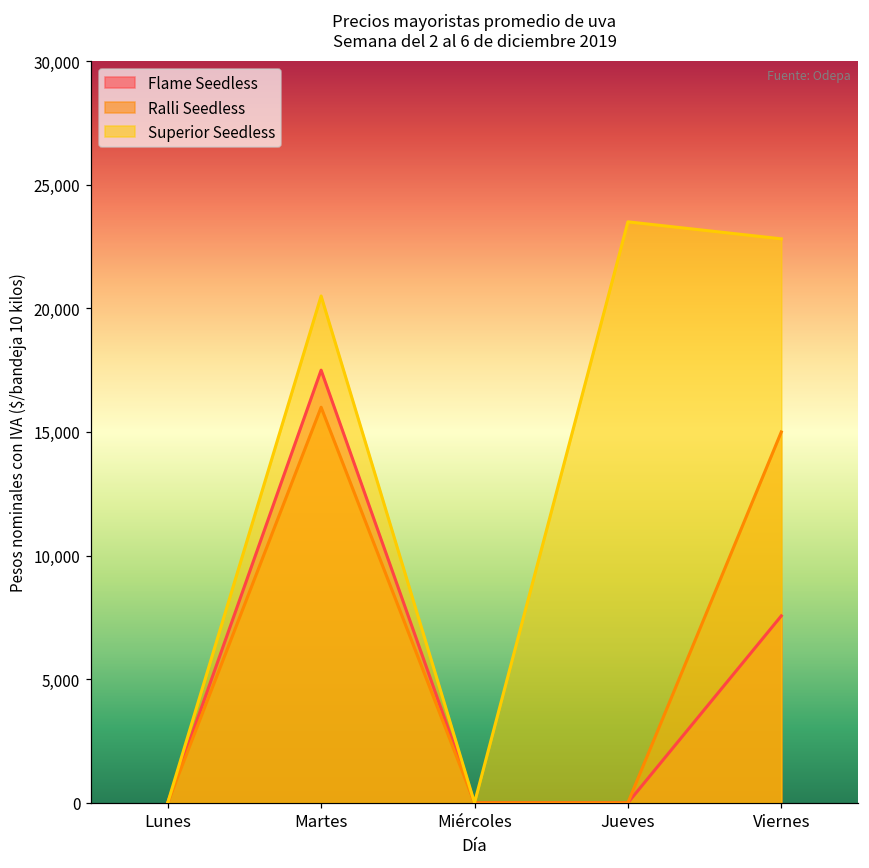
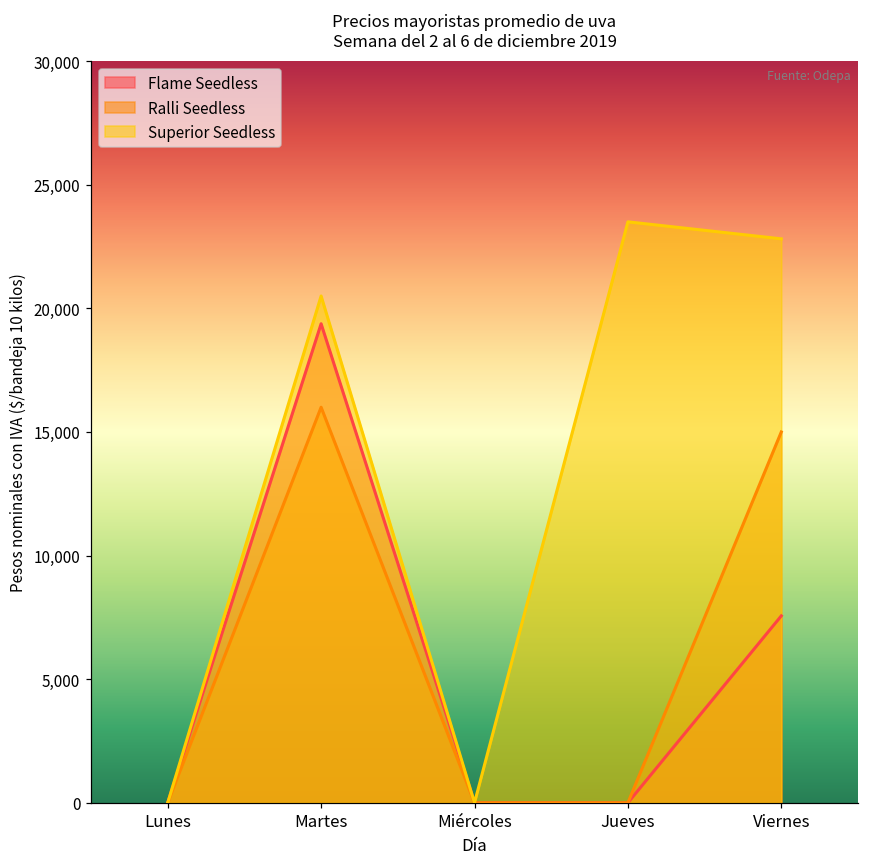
Flame Seedless, Martes: 17,500 -> 19,400
